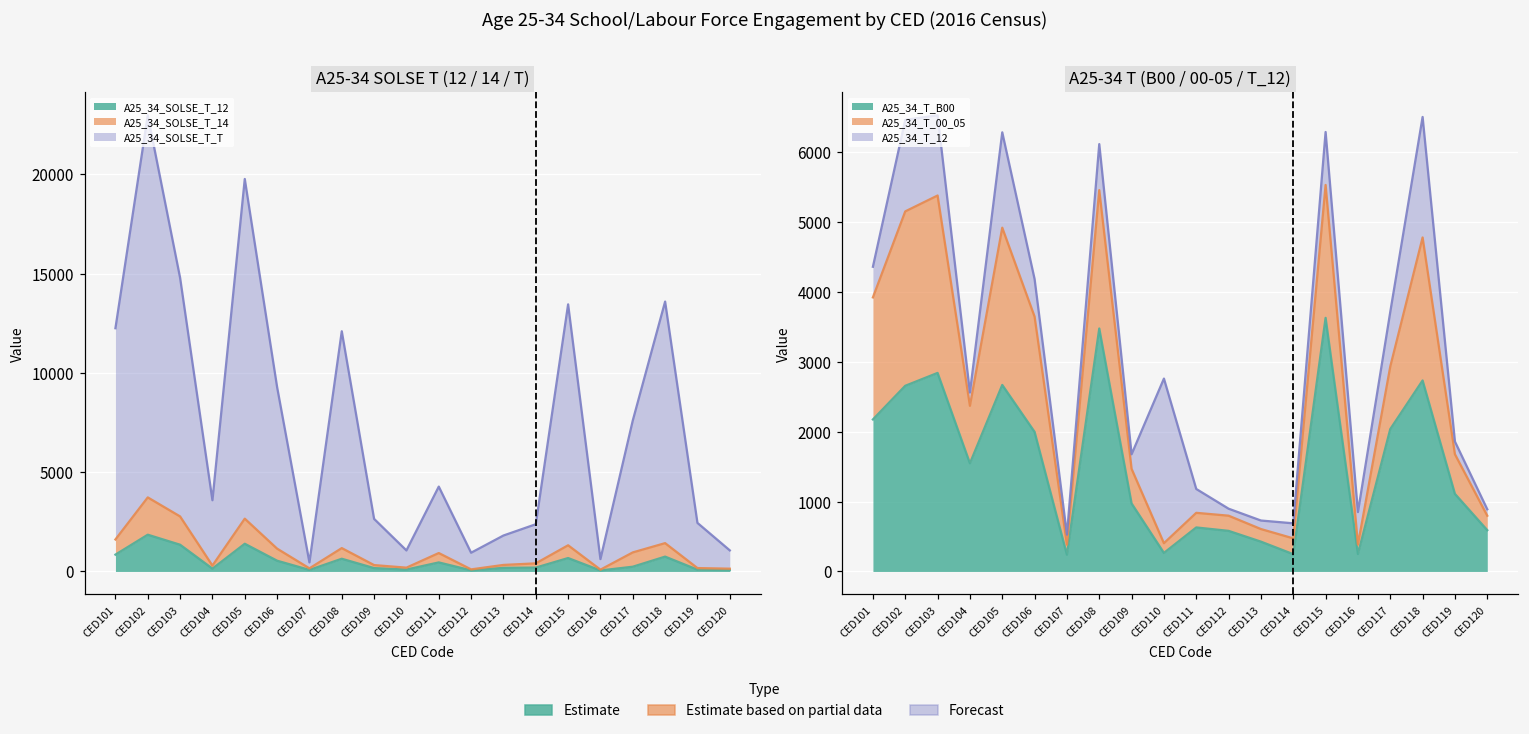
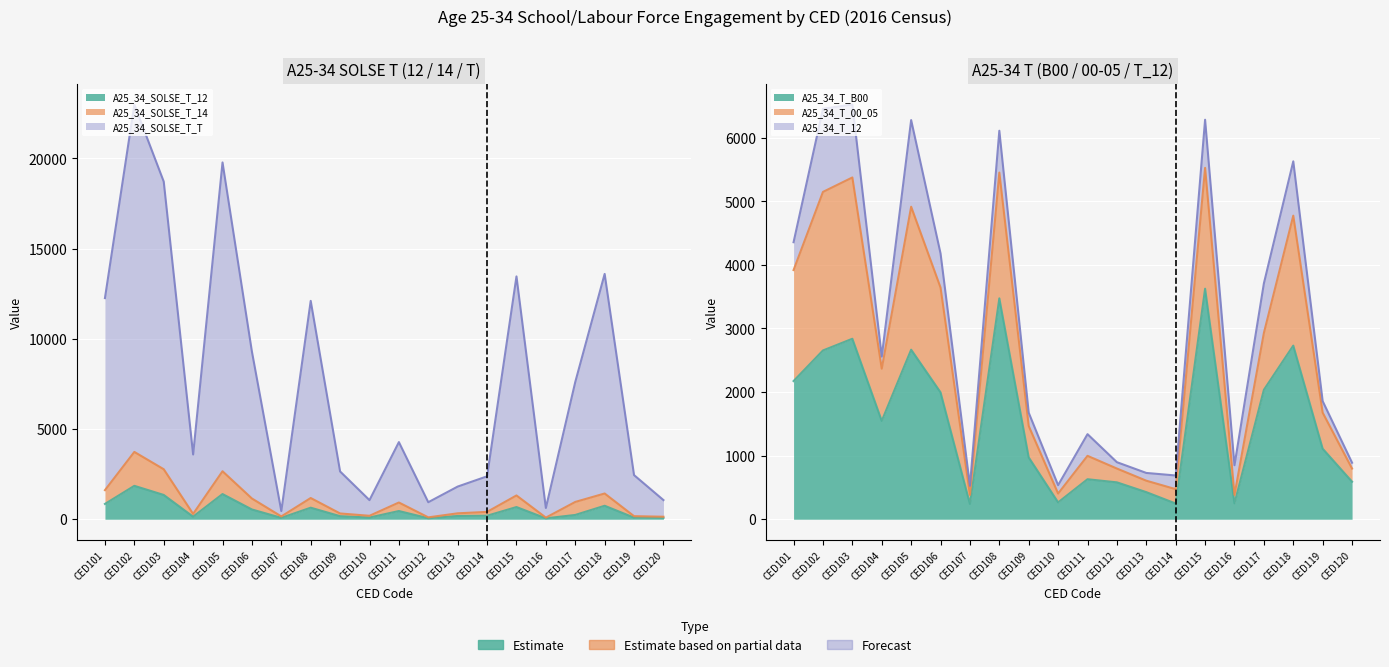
A25-34 SOLSE T (12 / 14 / T), A25_34_SOLSE_T_T, CED103: 12000 -> 15900
A25-34 T (B00 / 00-05 / T_12), A25_34_T_12, CED110: 2400 -> 100
A25-34 T (B00 / 00-05 / T_12), A25_34_T_00_05, CED111: 200 -> 400
A25-34 T (B00 / 00-05 / T_12), A25_34_T_12, CED118: 1700 -> 900
